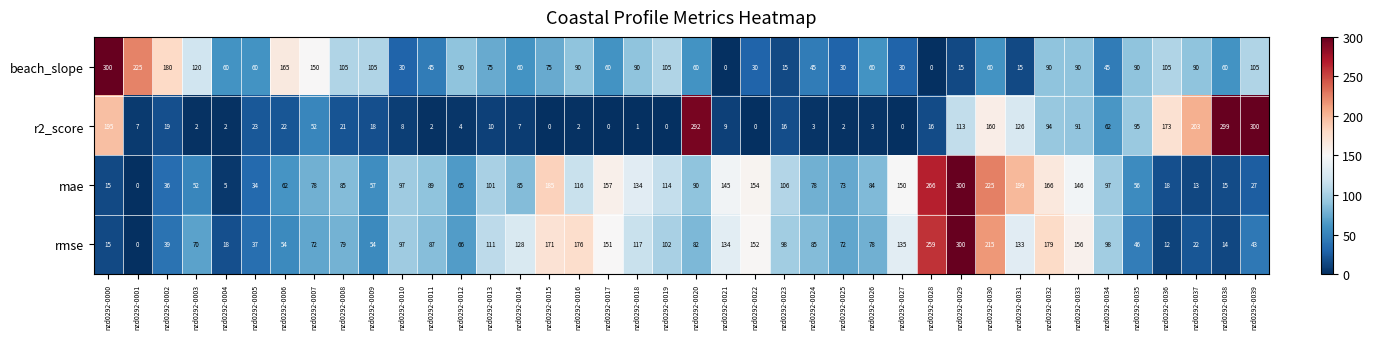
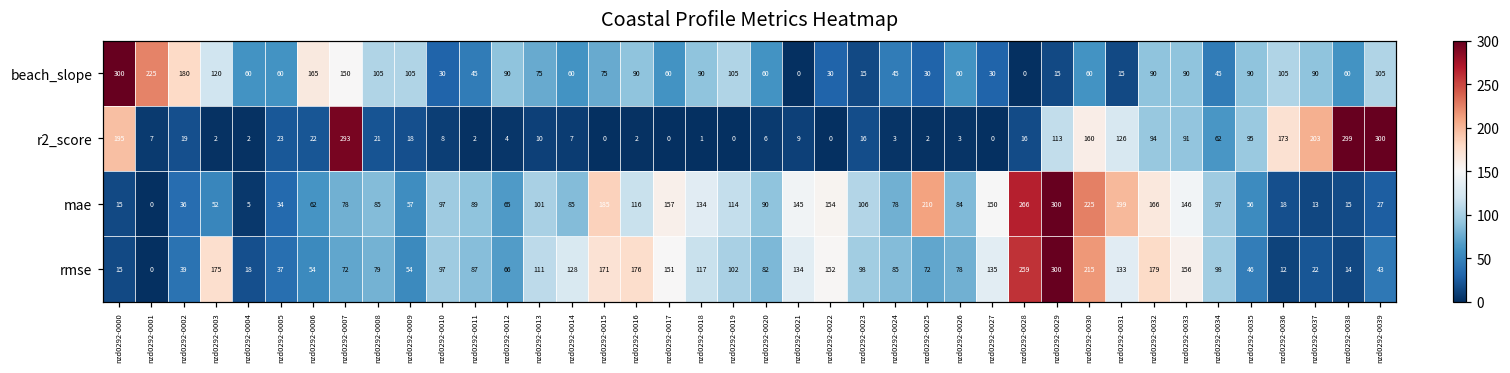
r2_score, nzd0292-0007: 52 -> 293
r2_score, nzd0292-0020: 292 -> 6
mae, nzd0292-0025: 73 -> 210
rmse, nzd0292-0003: 70 -> 175
